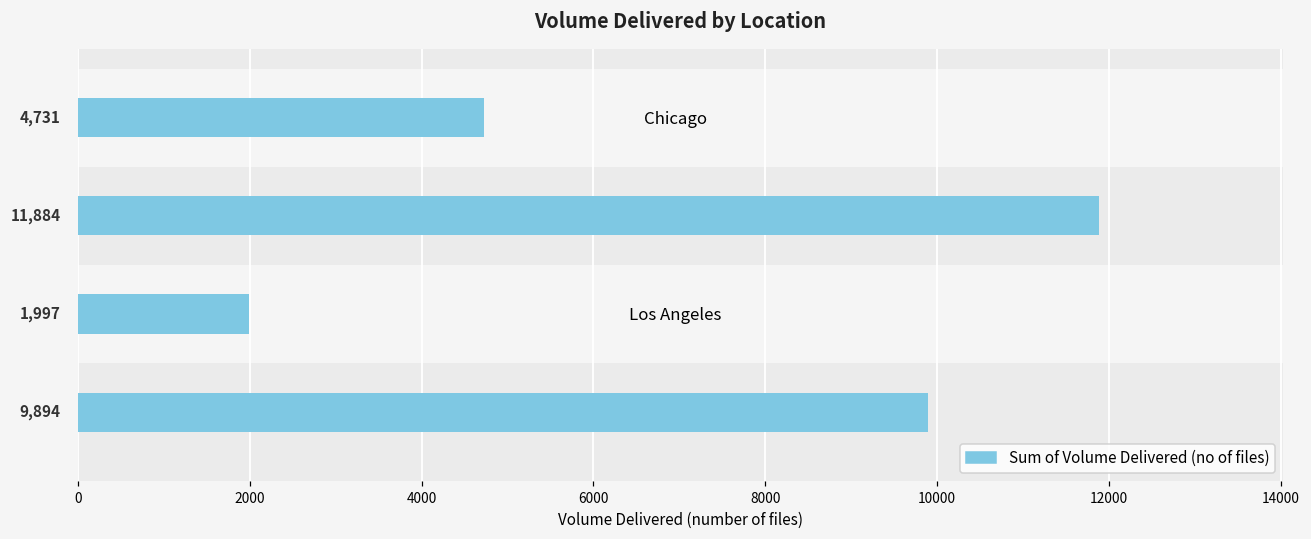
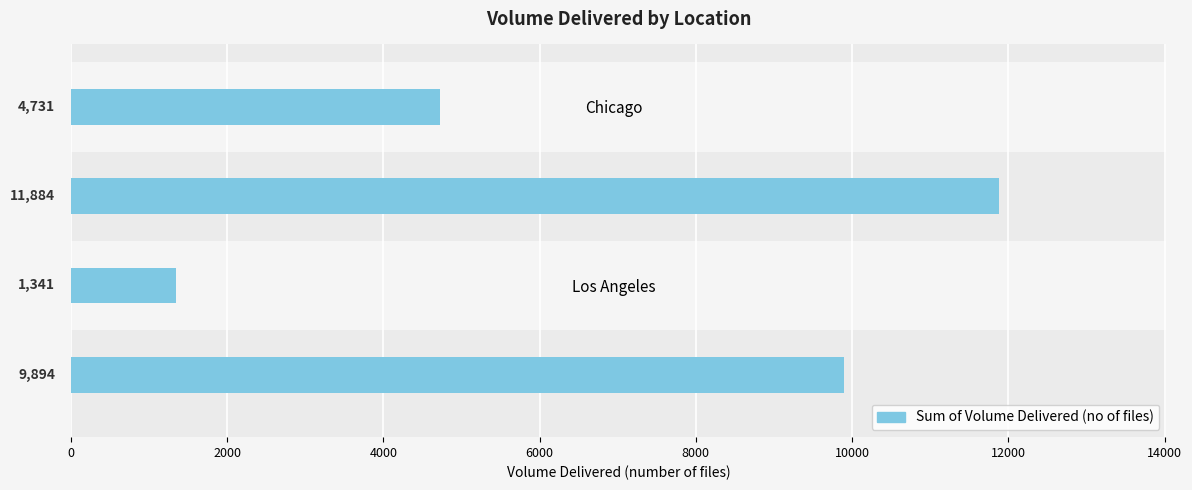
Los Angeles: 1,997 -> 1,341
